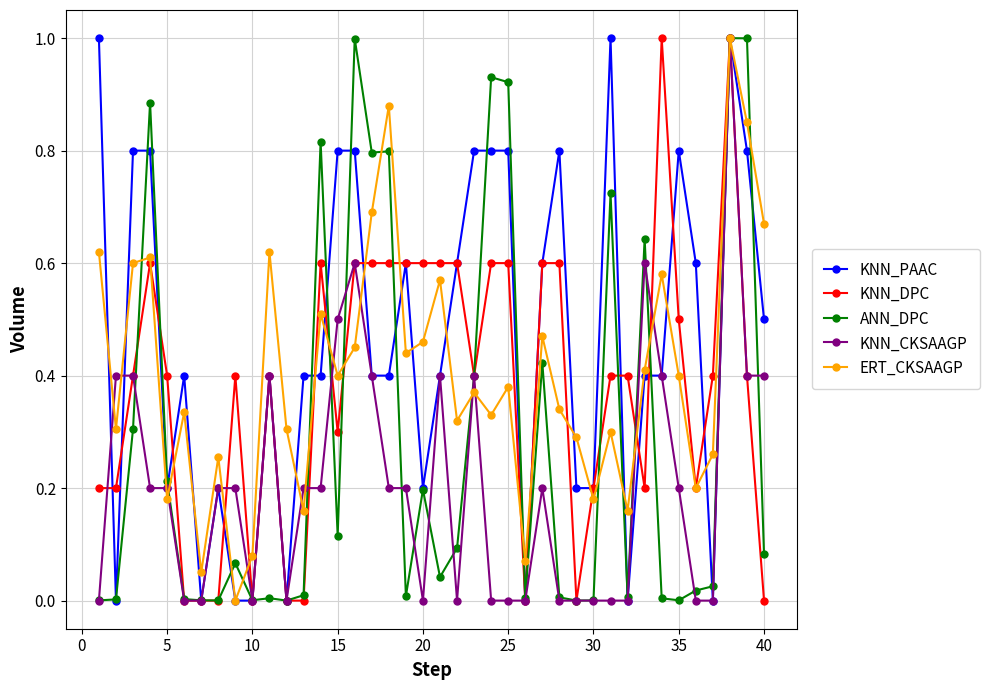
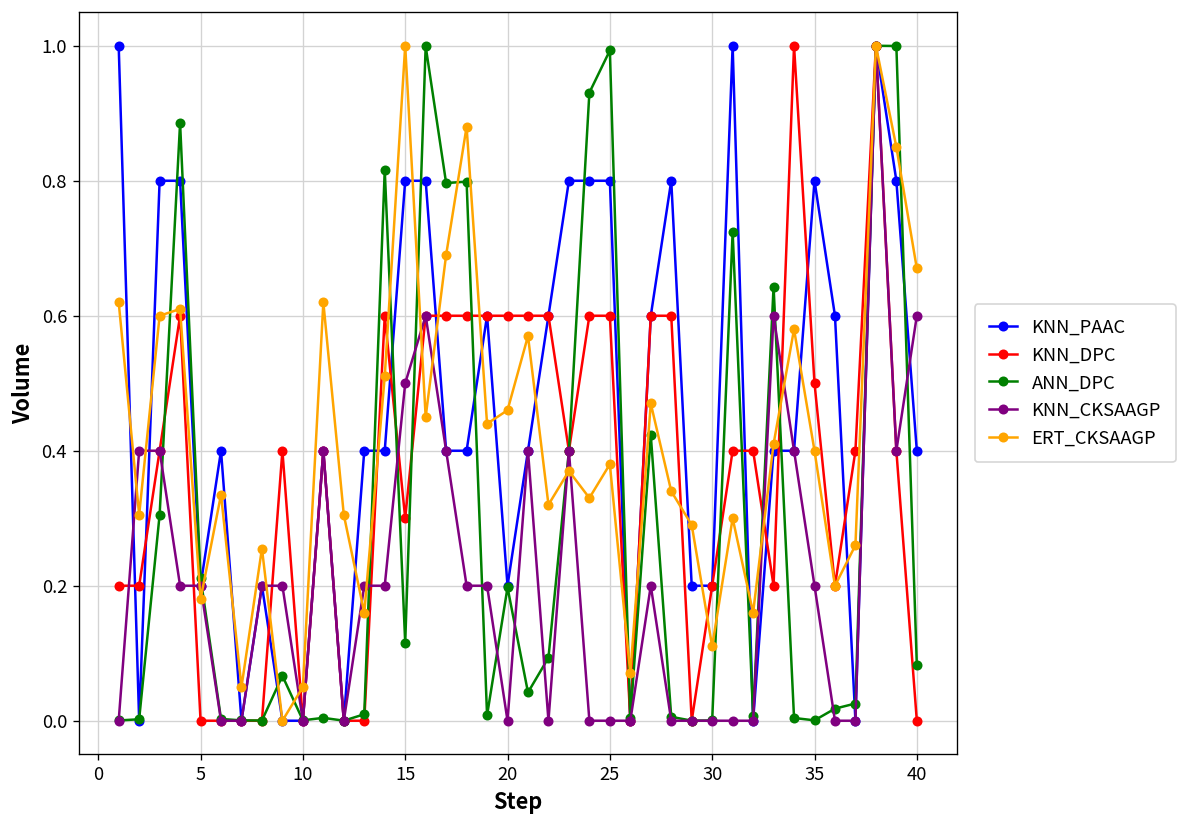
KNN_DPC, 5: 0.4 -> 0.0
ERT_CKSAAGP, 10: 0.08 -> 0.05
ERT_CKSAAGP, 15: 0.4 -> 1.0
ANN_DPC, 25: 0.92 -> 0.99
ERT_CKSAAGP, 30: 0.18 -> 0.11
KNN_PAAC, 40: 0.5 -> 0.4
KNN_CKSAAGP, 40: 0.4 -> 0.6
